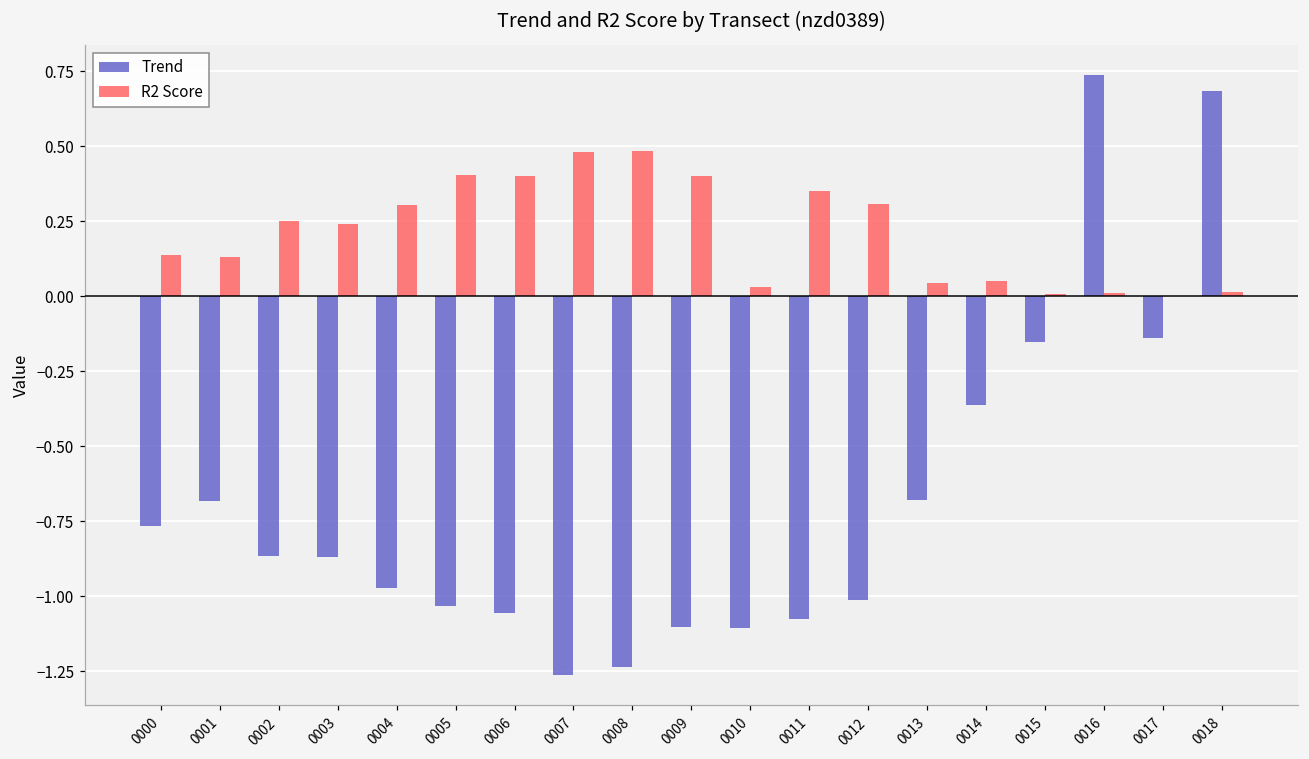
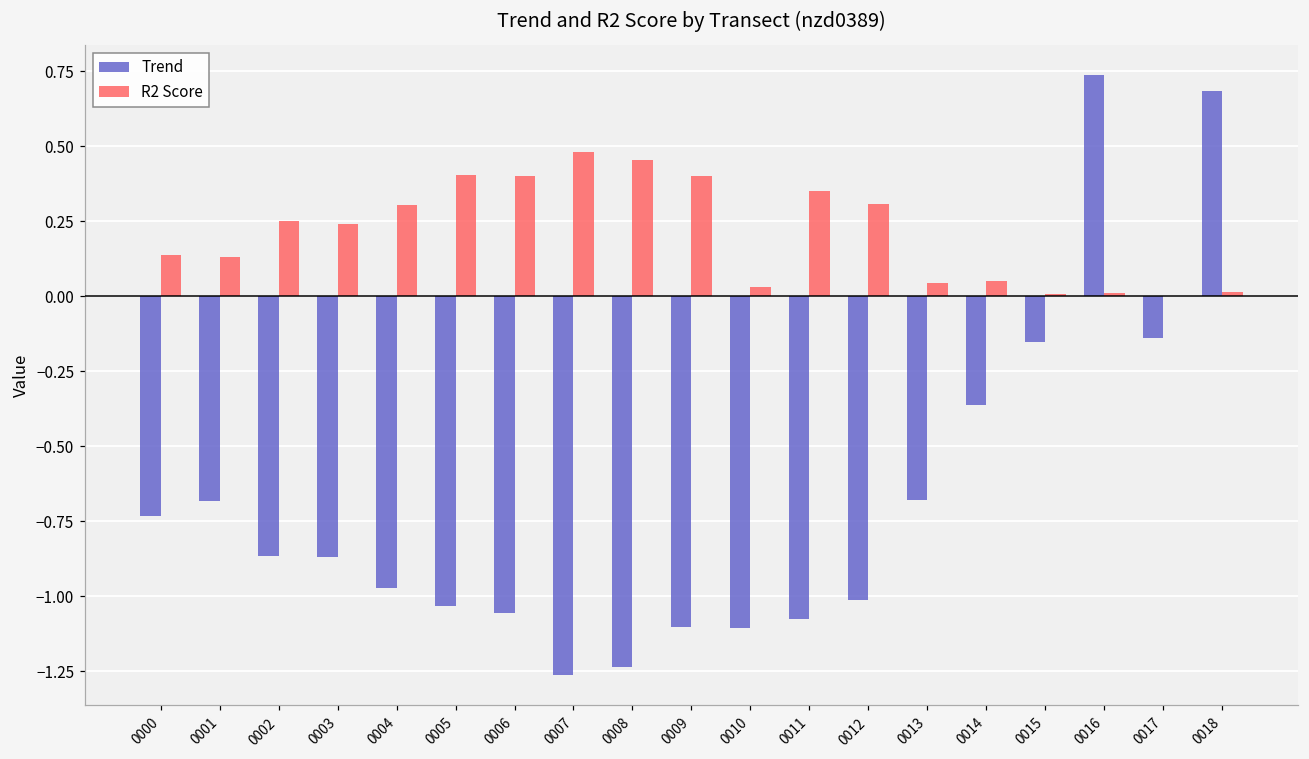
Trend, 0000: -0.77 -> -0.73
R2 Score, 0008: 0.48 -> 0.45
